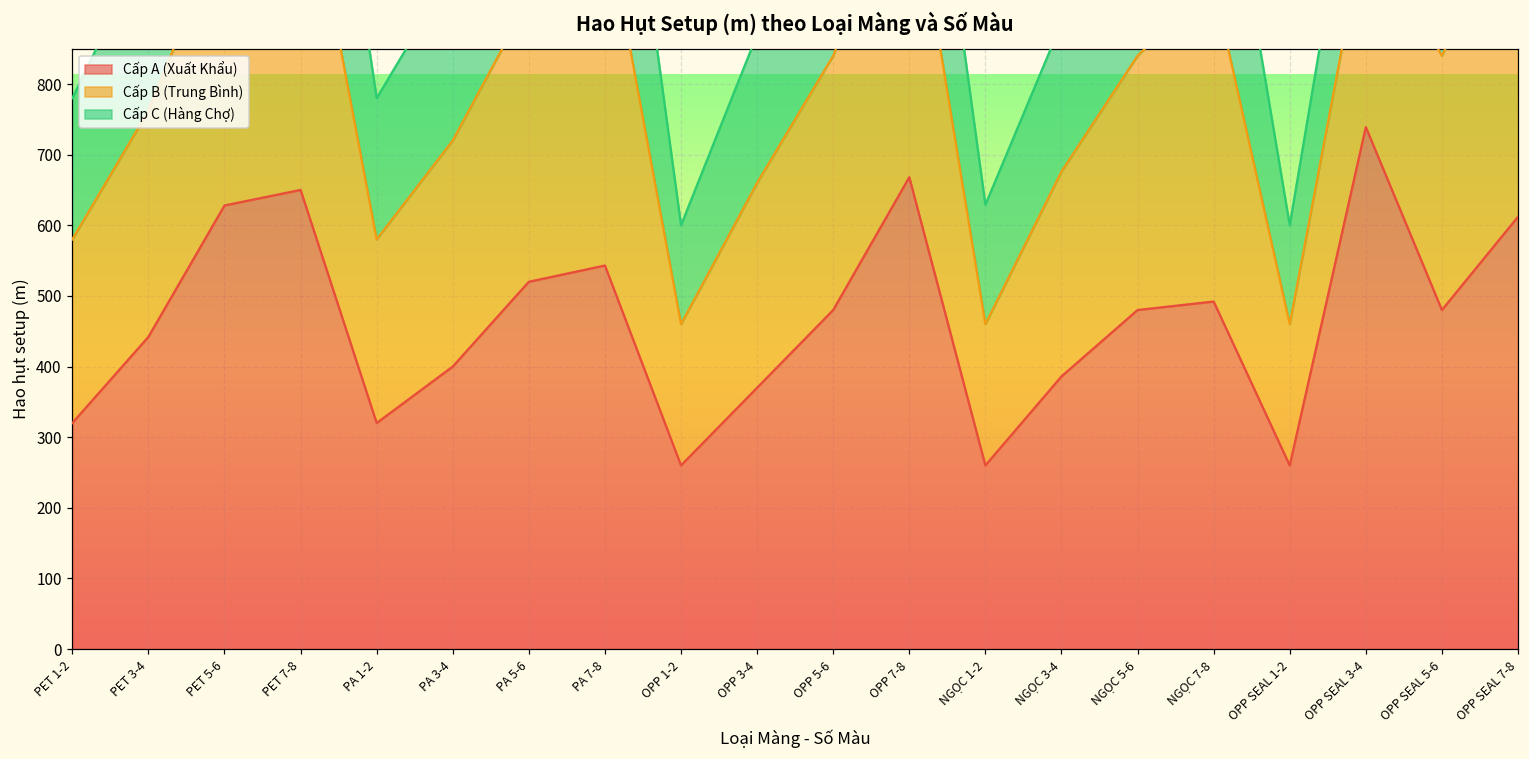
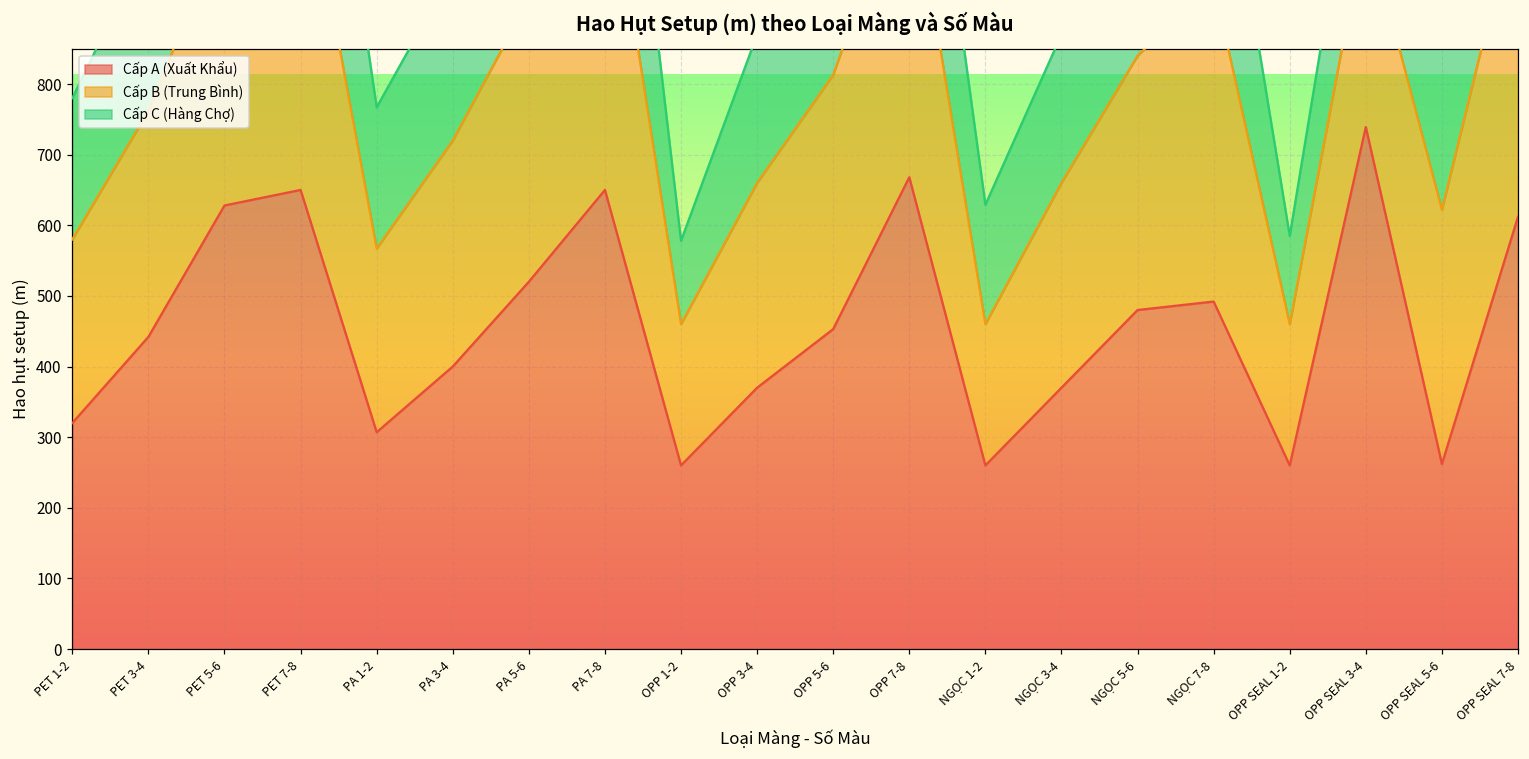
Cấp A (Xuất Khẩu), PA 1-2: 320 -> 310
Cấp A (Xuất Khẩu), PA 7-8: 540 -> 650
Cấp C (Hàng Chợ), OPP 1-2: 140 -> 120
Cấp A (Xuất Khẩu), OPP 5-6: 480 -> 450
Cấp A (Xuất Khẩu), NGỌC 3-4: 390 -> 370
Cấp C (Hàng Chợ), OPP SEAL 1-2: 140 -> 130
Cấp A (Xuất Khẩu), OPP SEAL 5-6: 480 -> 260
